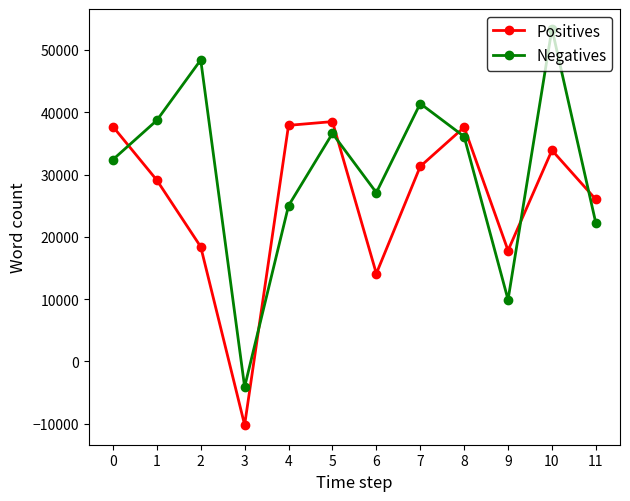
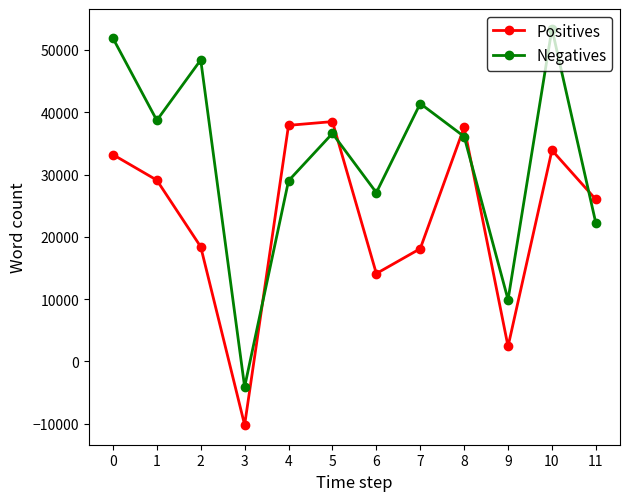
Positives, 0: 38000 -> 33000
Negatives, 0: 32000 -> 52000
Negatives, 4: 25000 -> 29000
Positives, 7: 31000 -> 18000
Positives, 9: 18000 -> 2000
